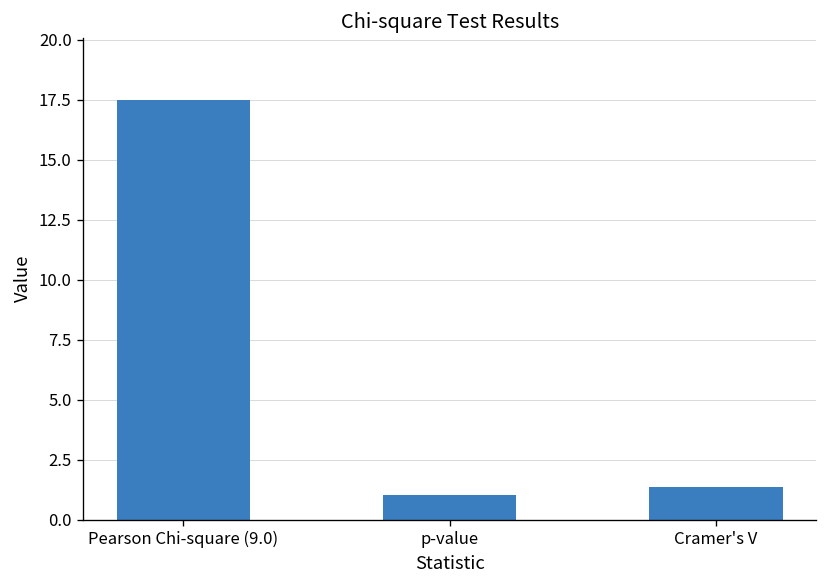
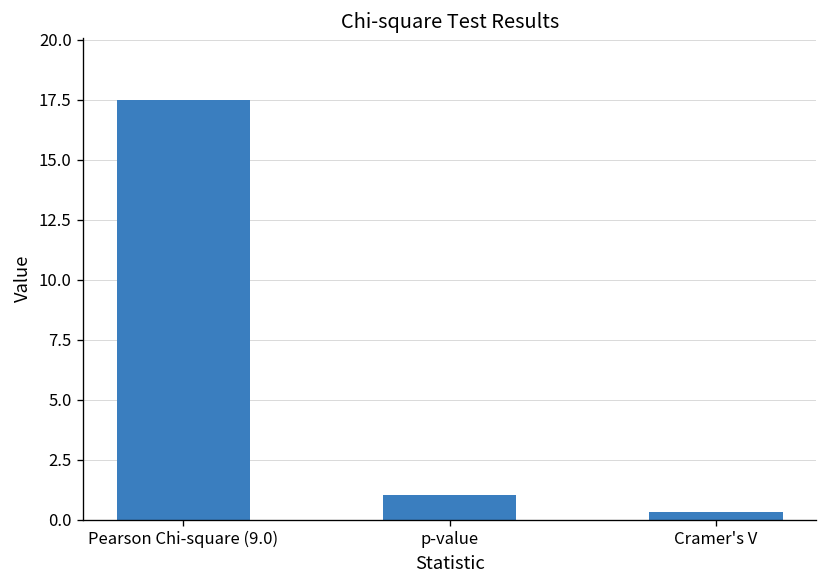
Cramer's V: 1.4 -> 0.3
